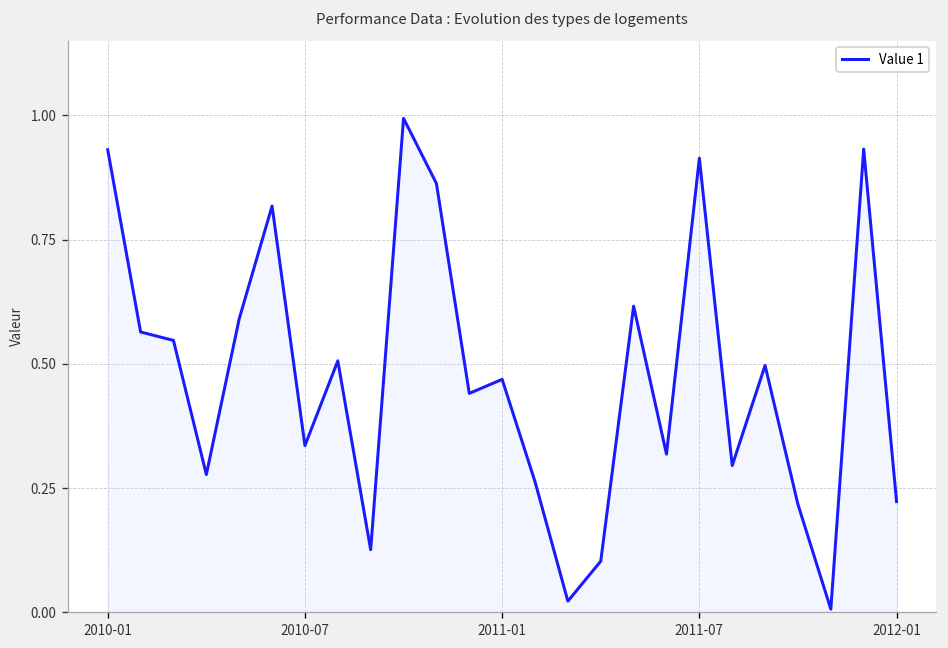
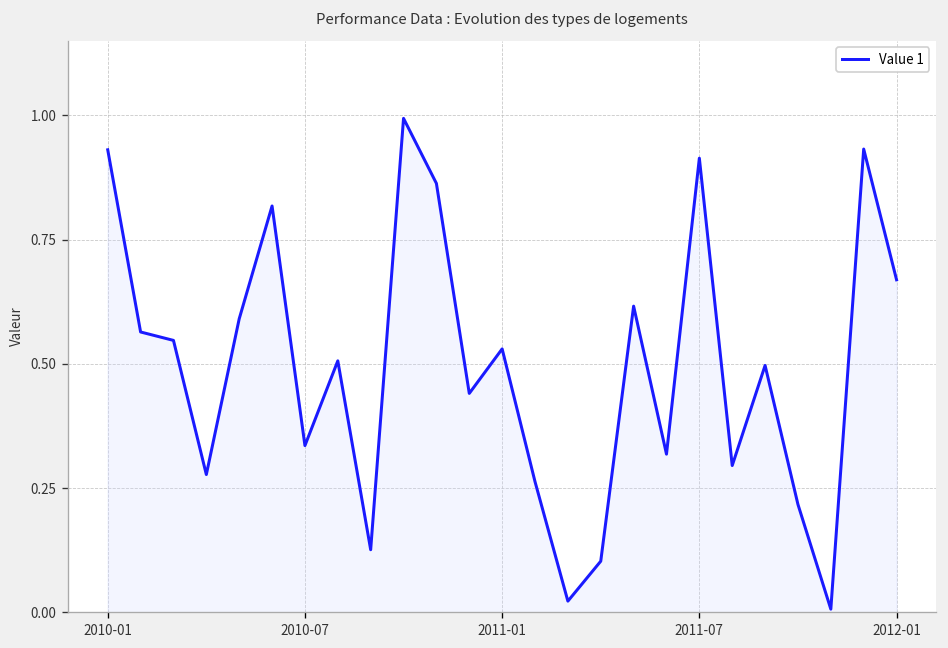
2011-01: 0.47 -> 0.53
2012-01: 0.22 -> 0.67
